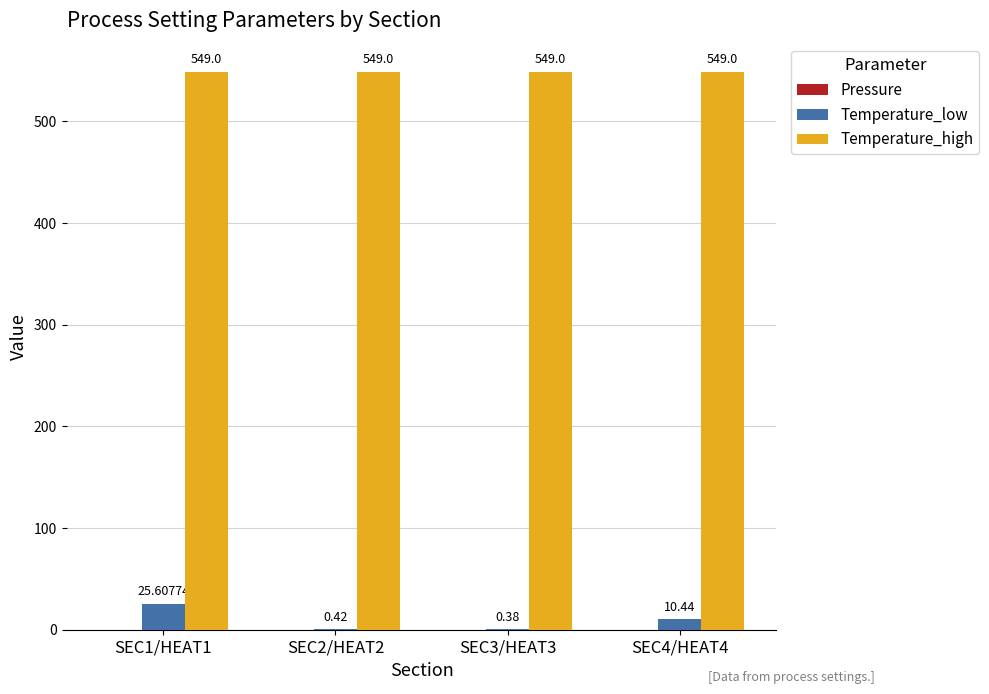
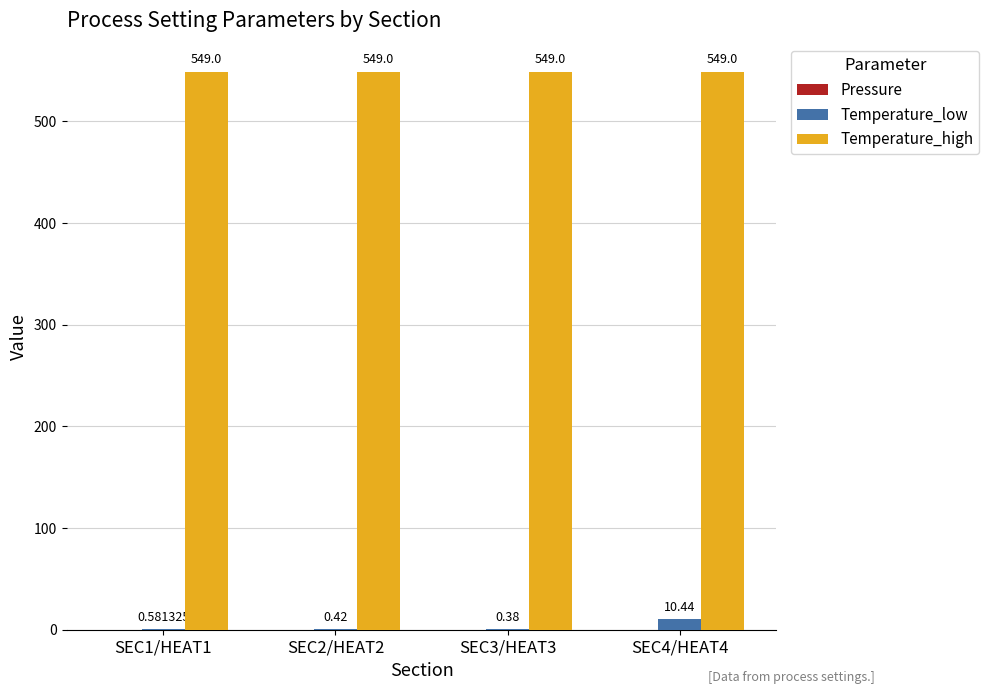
Temperature_low, SEC1/HEAT1: 25.60774 -> 0.581325
